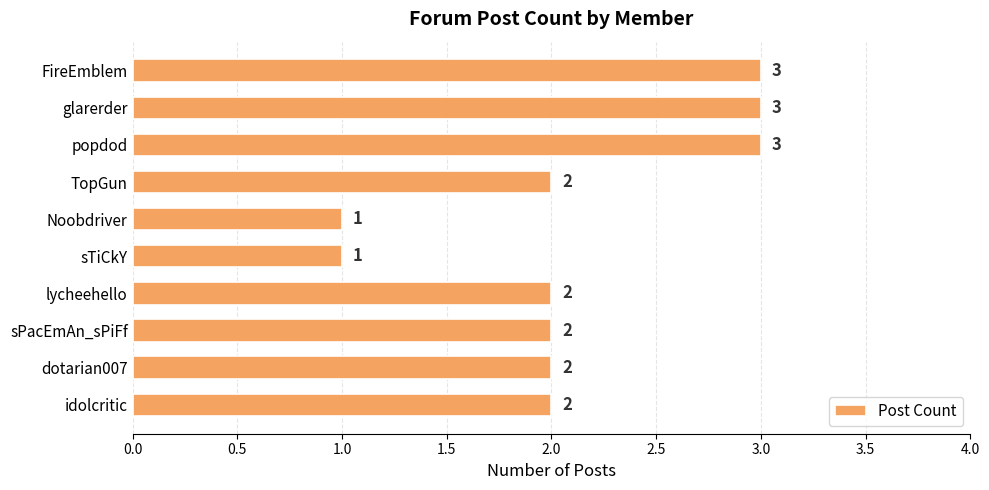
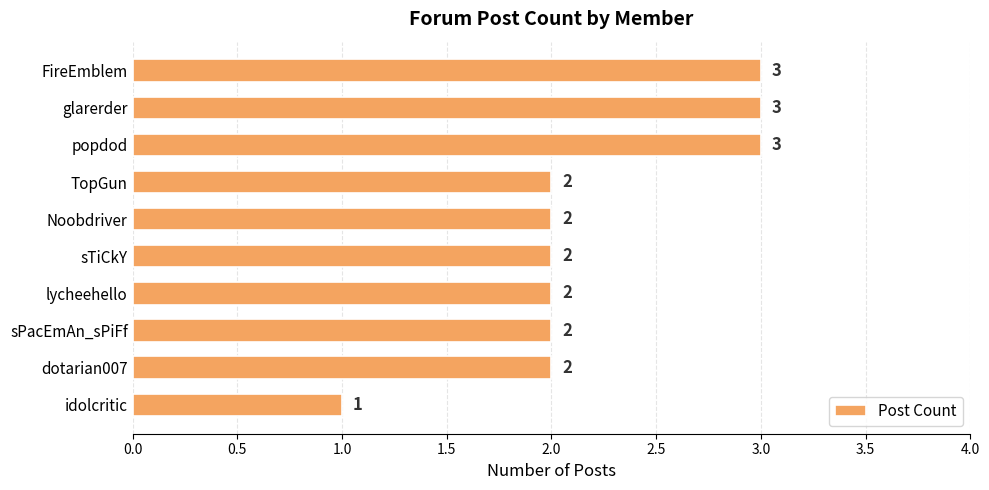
Noobdriver: 1 -> 2
sTiCkY: 1 -> 2
idolcritic: 2 -> 1
